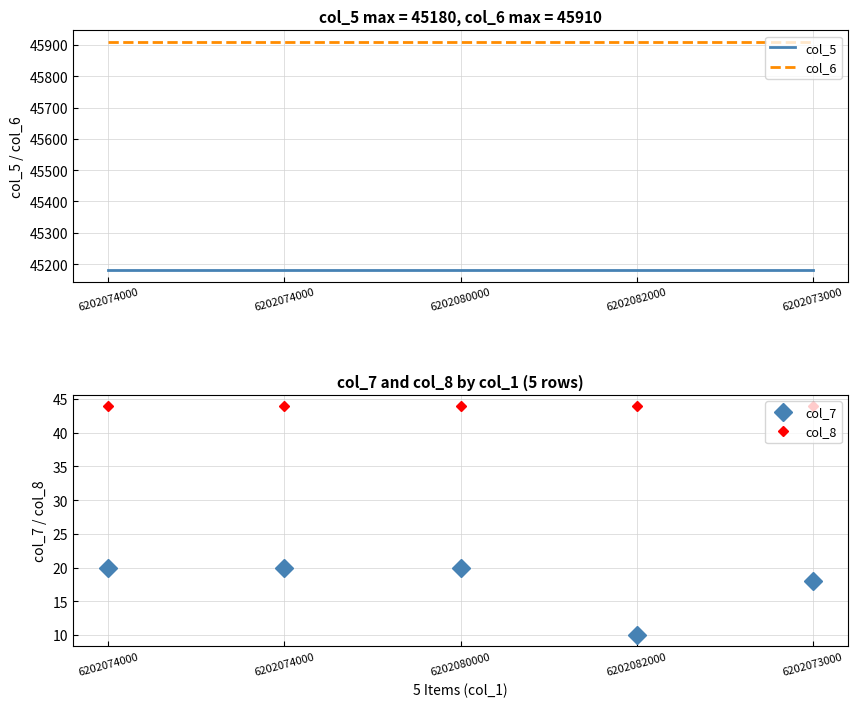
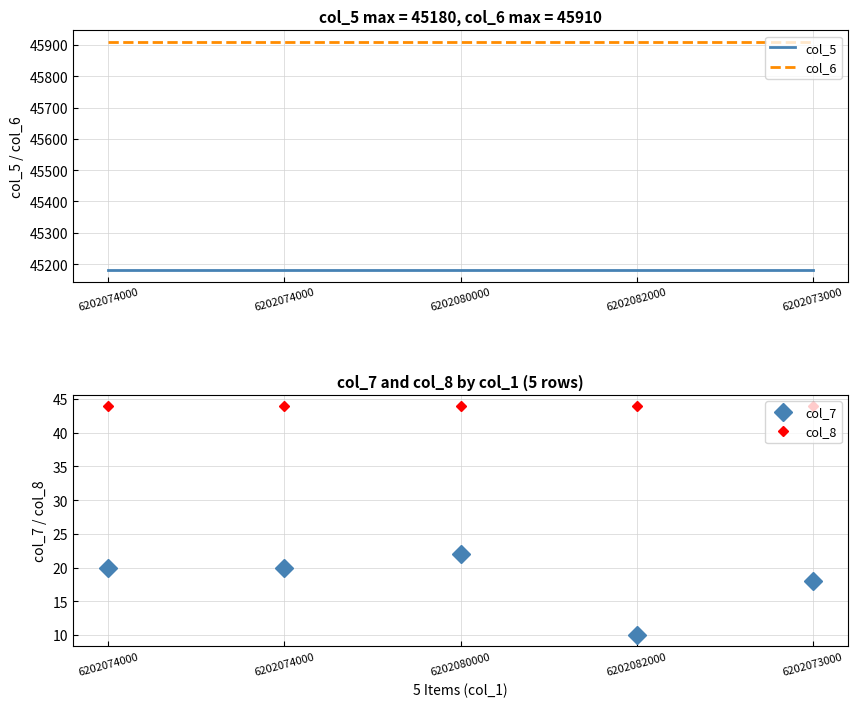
col_7 and col_8 by col_1 (5 rows), col_7, 6202080000: 20 -> 22
